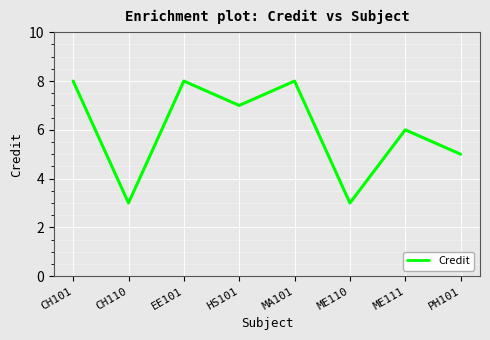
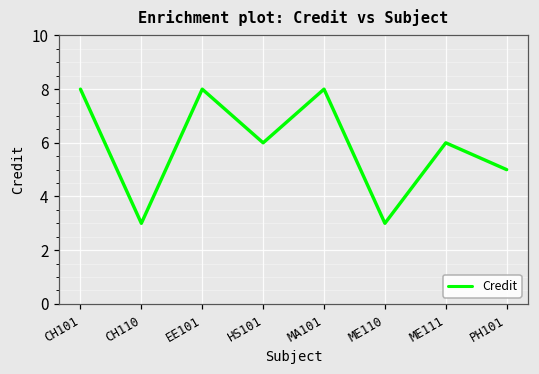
HS101: 7 -> 6
